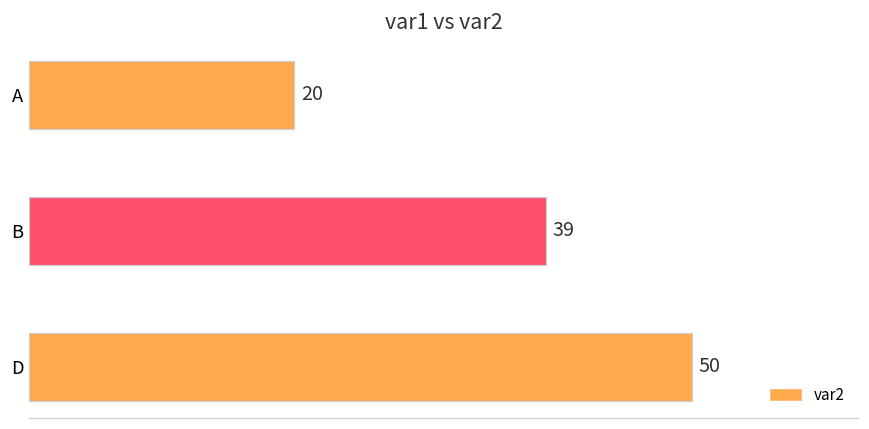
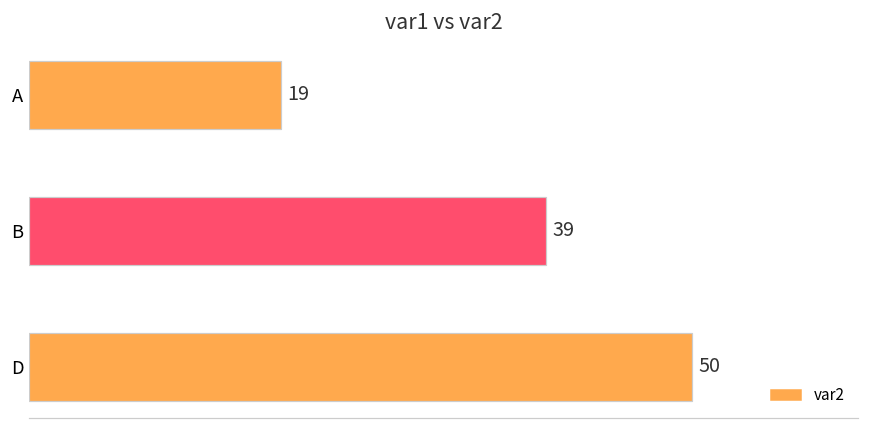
A: 20 -> 19
